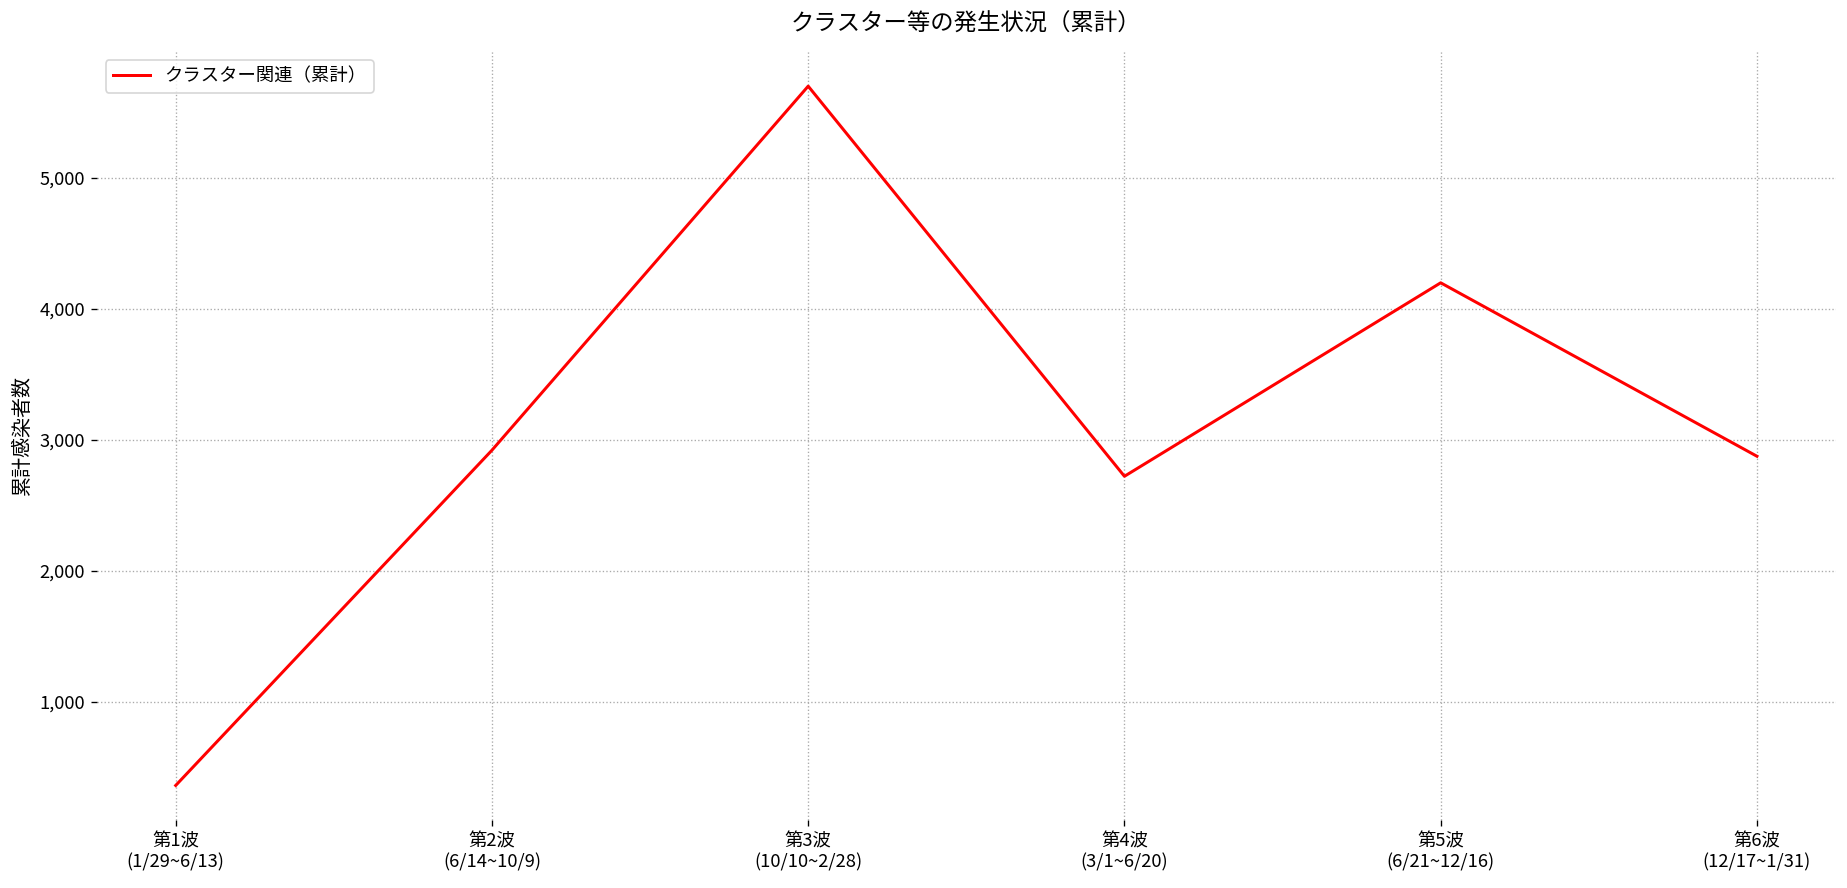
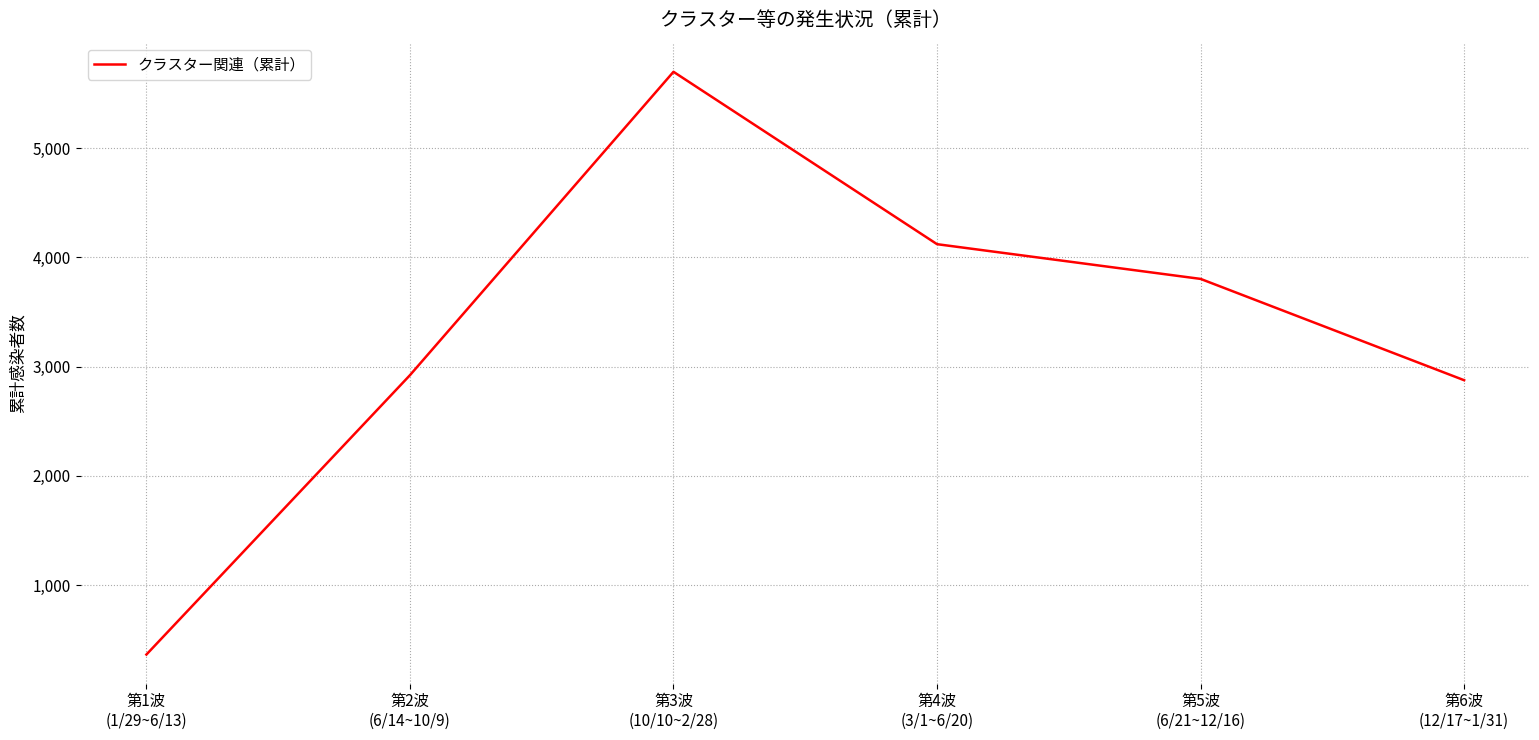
第4波 (3/1~6/20): 2,720 -> 4,120
第5波 (6/21~12/16): 4,200 -> 3,800
